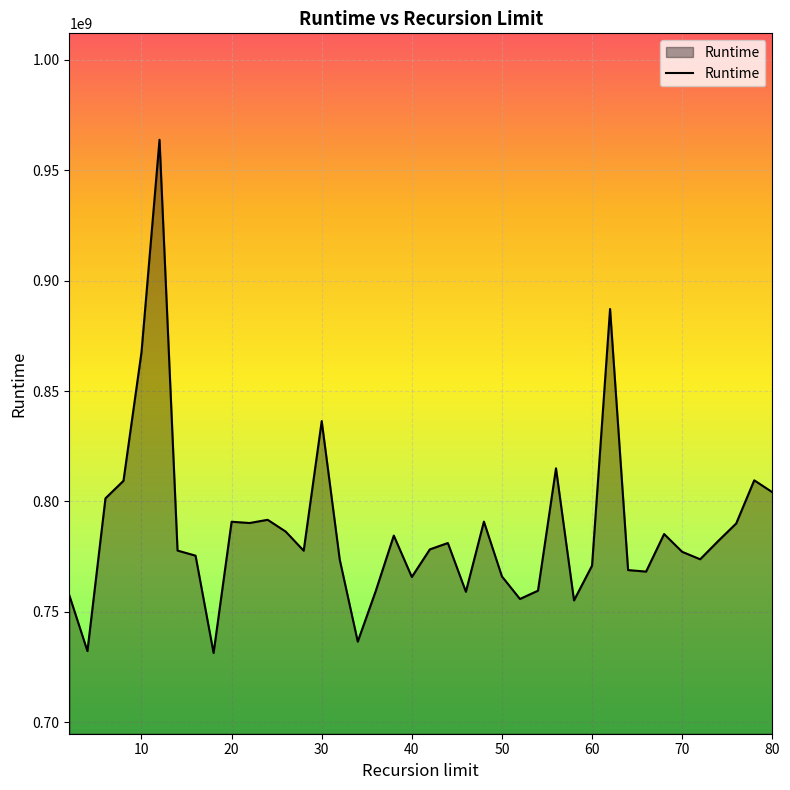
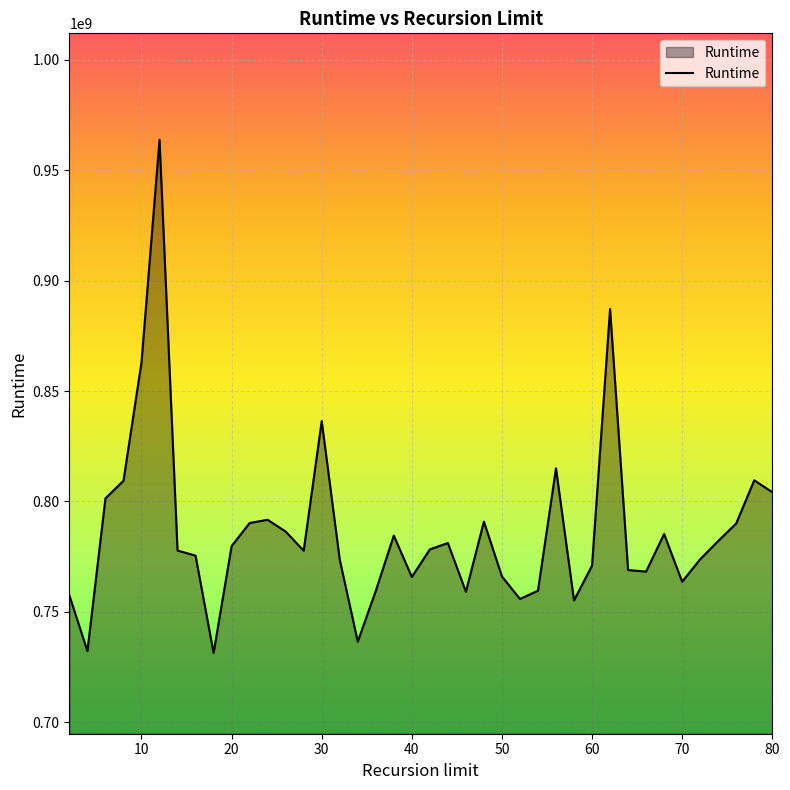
10: 868000000 -> 863000000
20: 791000000 -> 780000000
70: 777000000 -> 764000000
